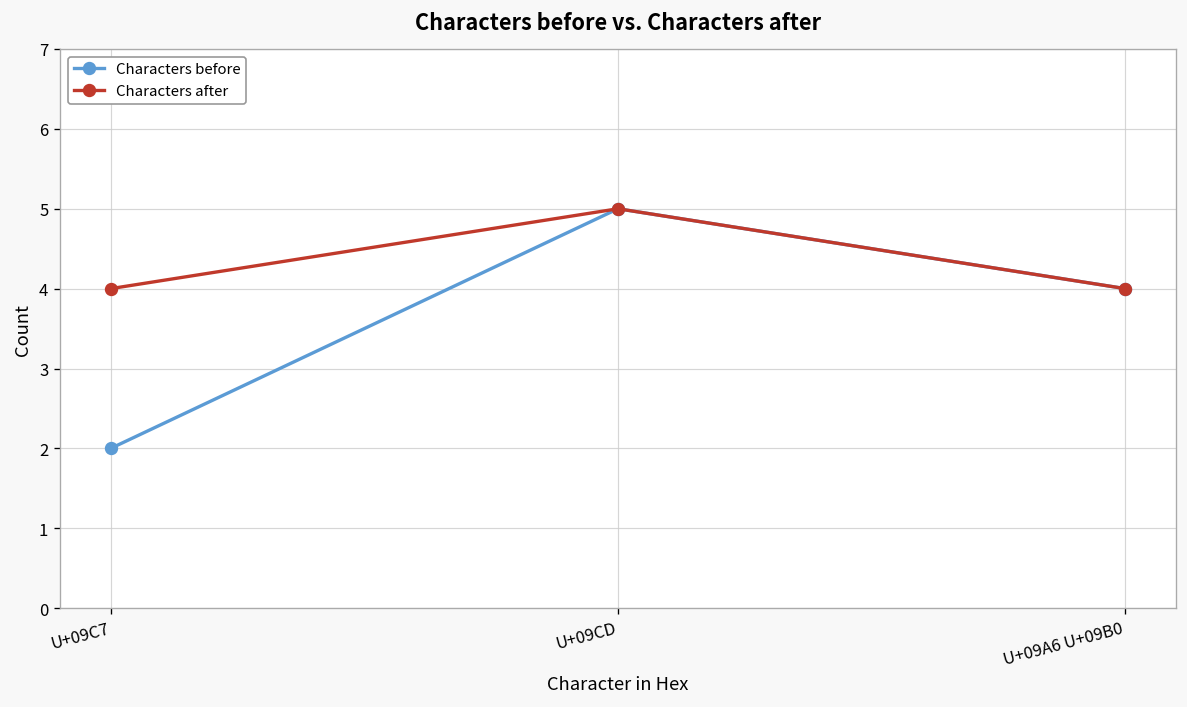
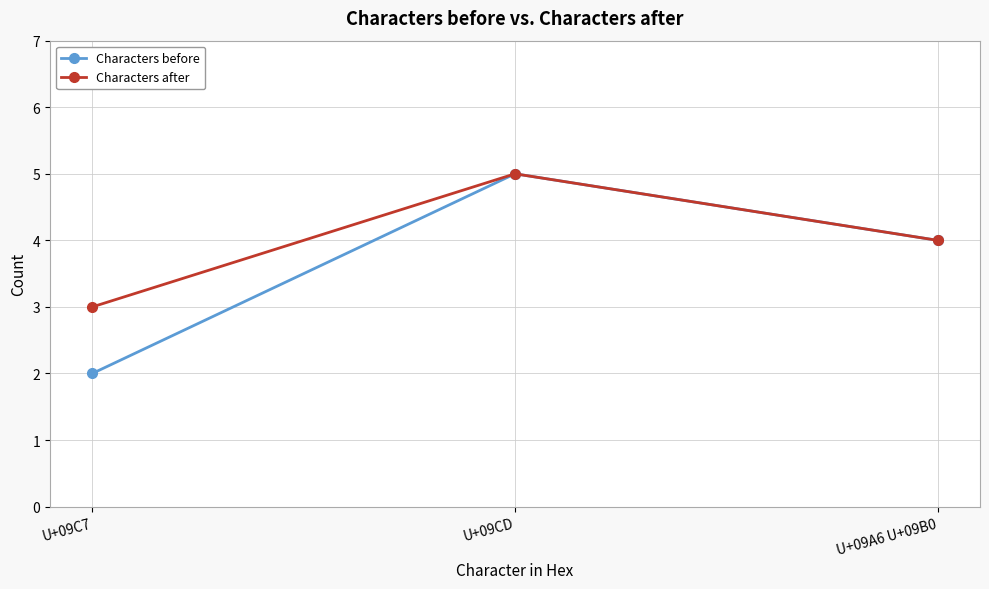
Characters after, U+09C7: 4 -> 3
